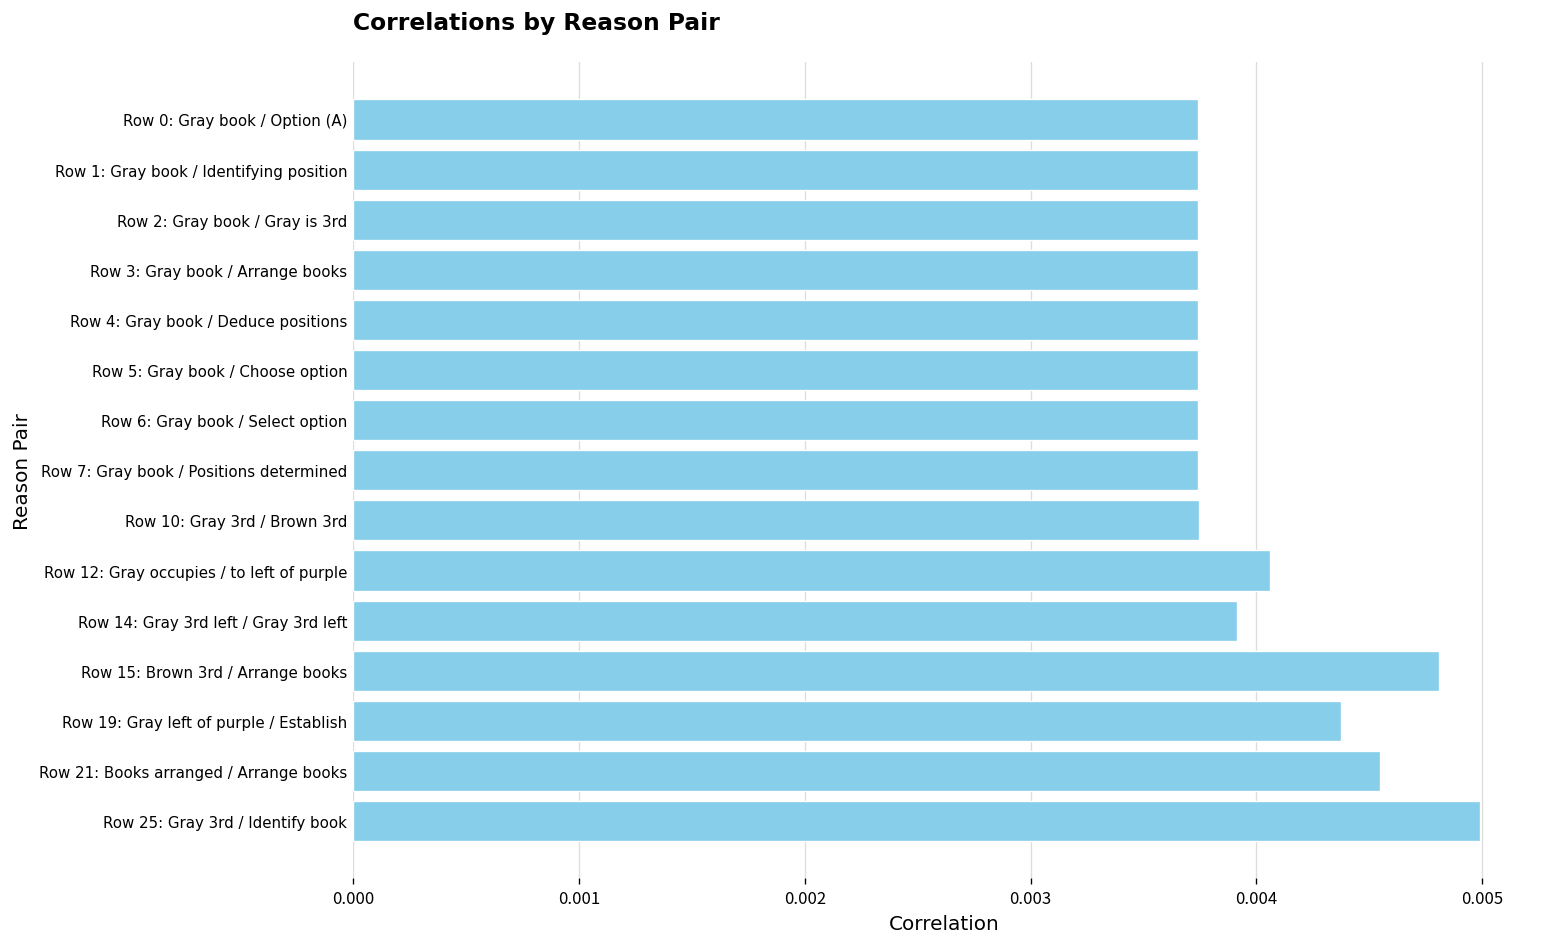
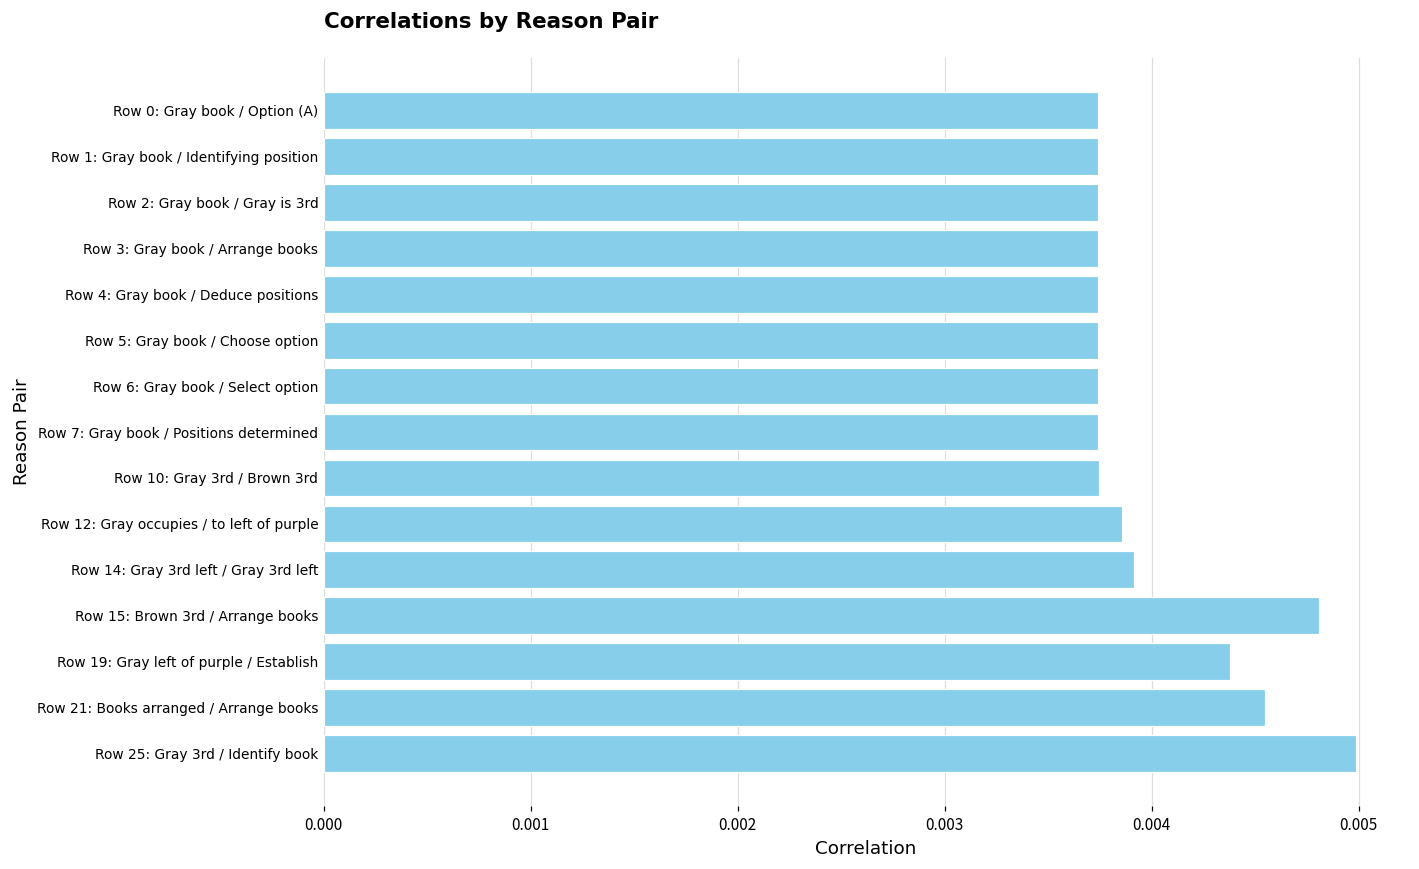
Row 12: Gray occupies / to left of purple: 0.00406 -> 0.00385
